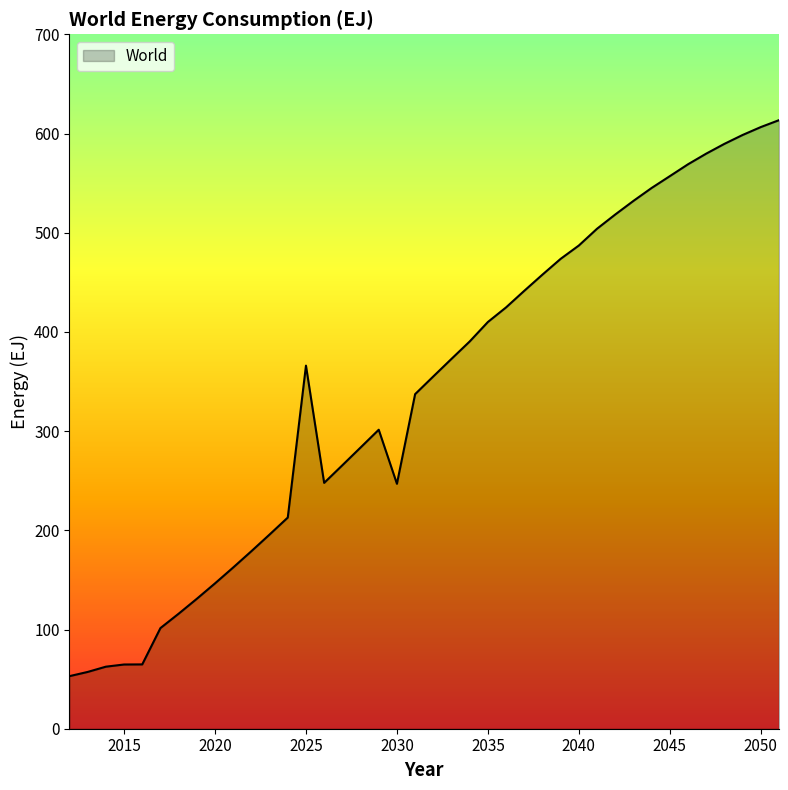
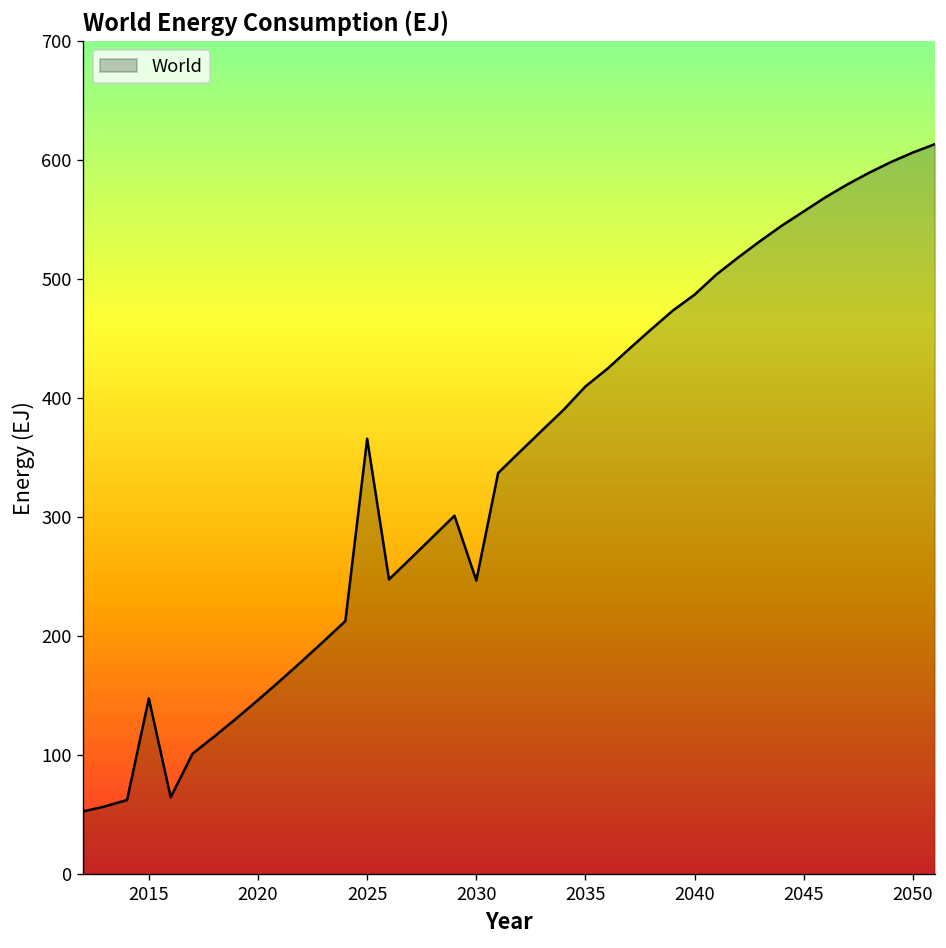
2015: 60 -> 150
